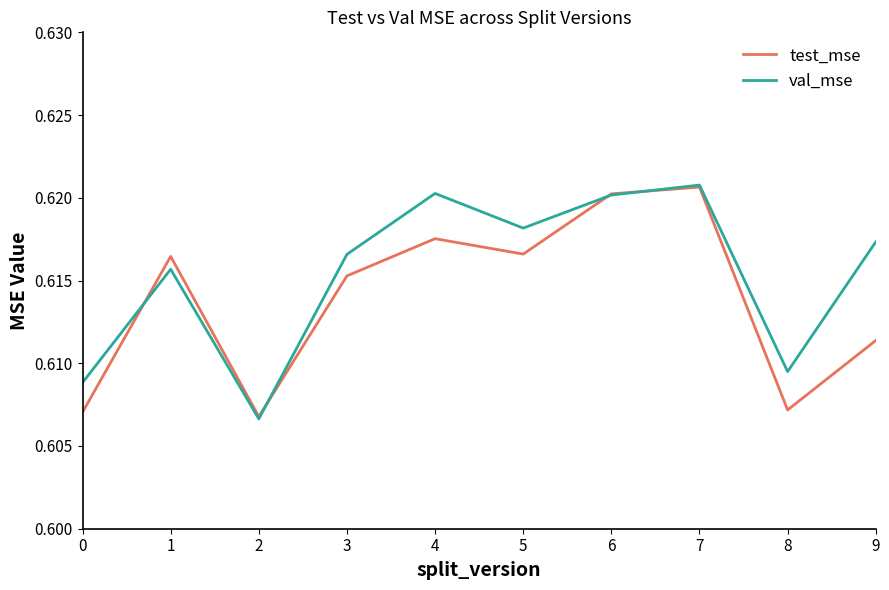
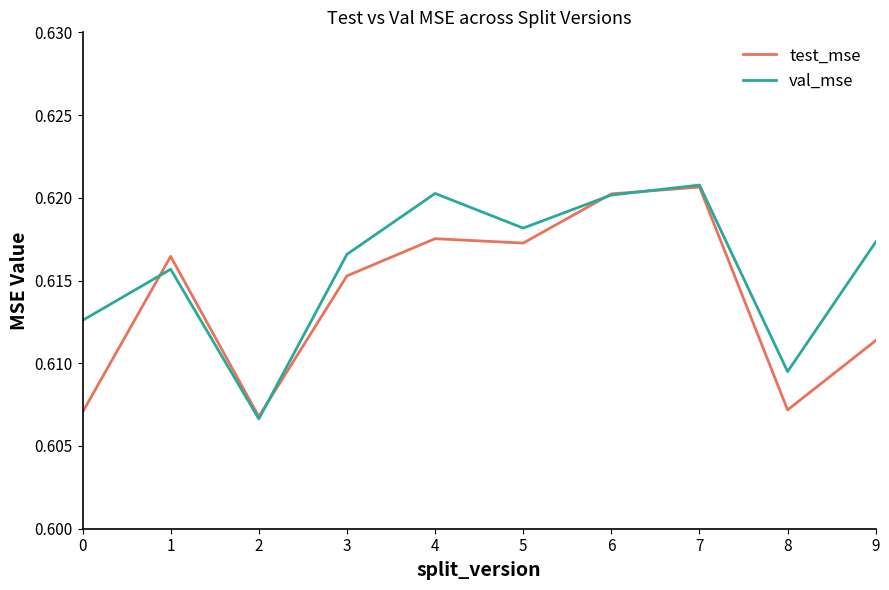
val_mse, 0: 0.6088 -> 0.6126
test_mse, 5: 0.6166 -> 0.6173
